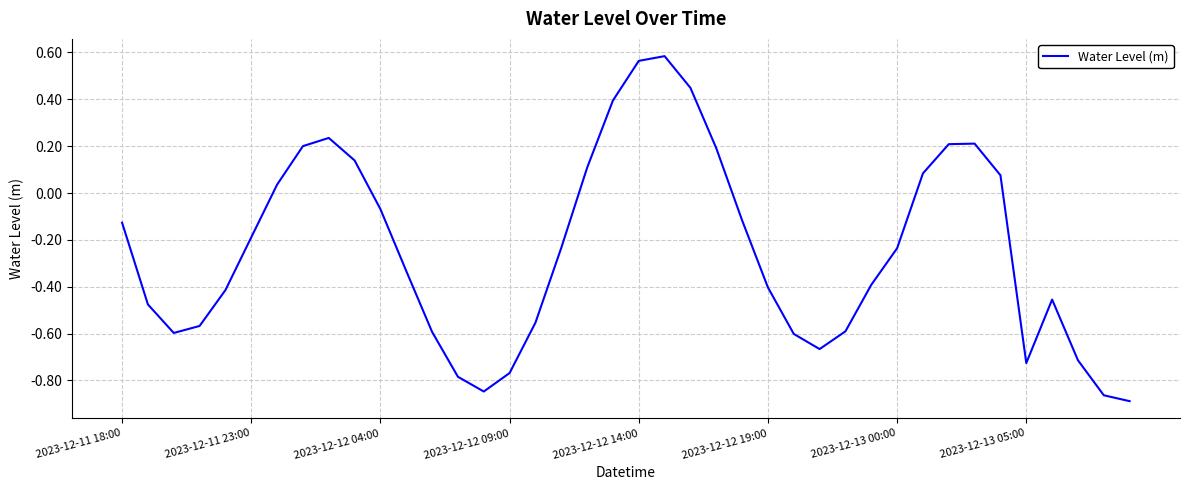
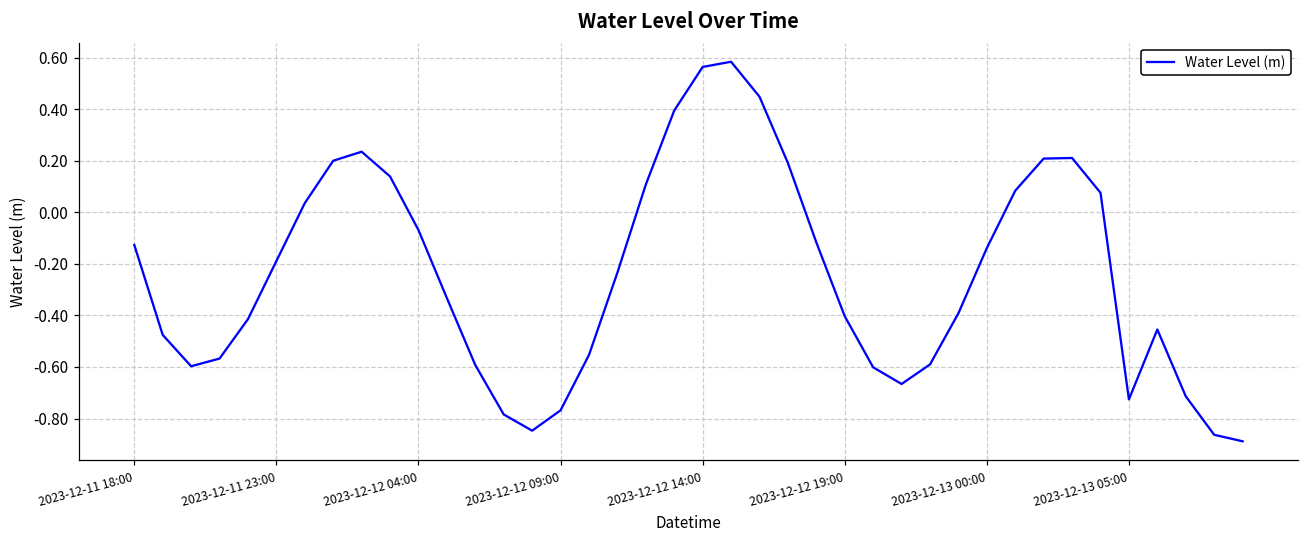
2023-12-13 00:00: -0.24 -> -0.14
